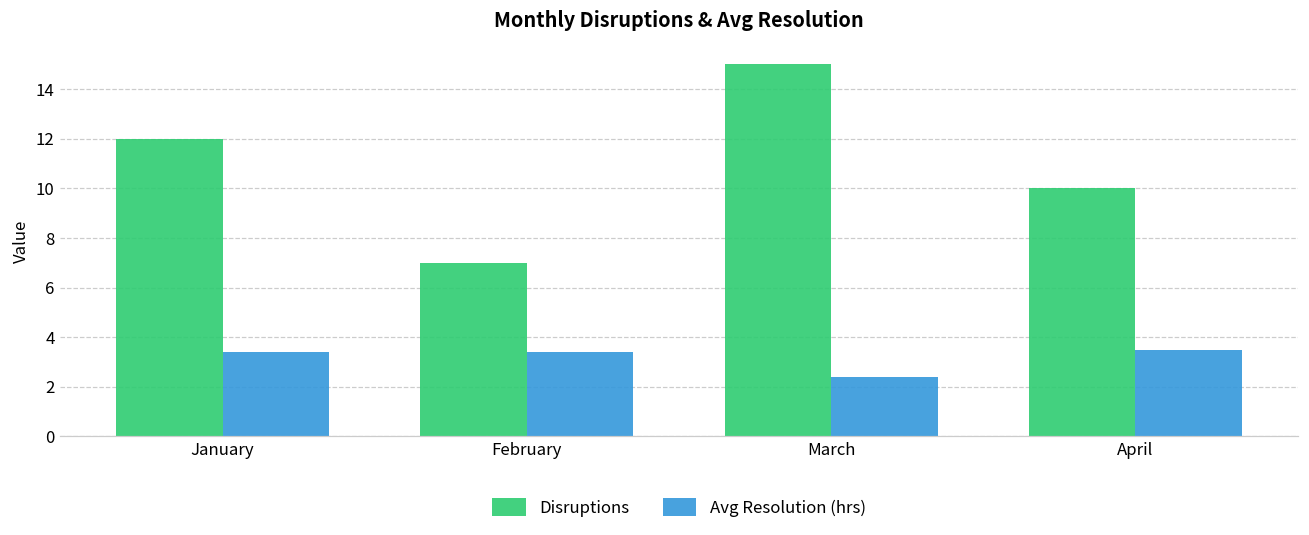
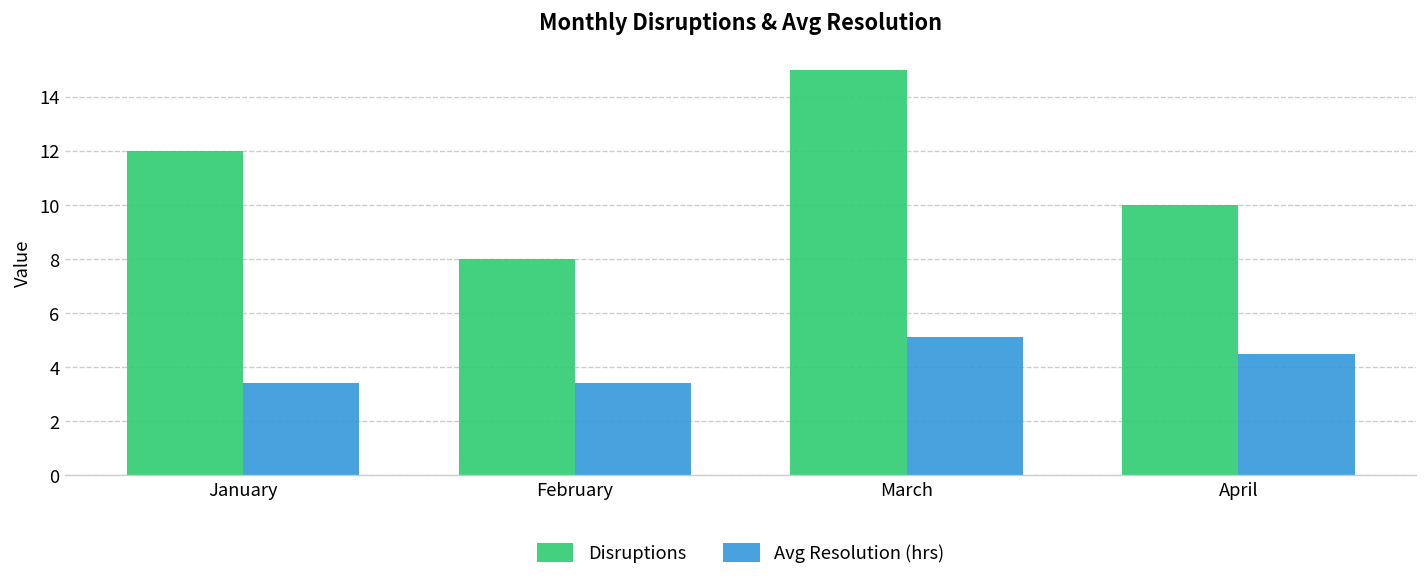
Disruptions, February: 7 -> 8
Avg Resolution (hrs), March: 2.4 -> 5.1
Avg Resolution (hrs), April: 3.5 -> 4.5
